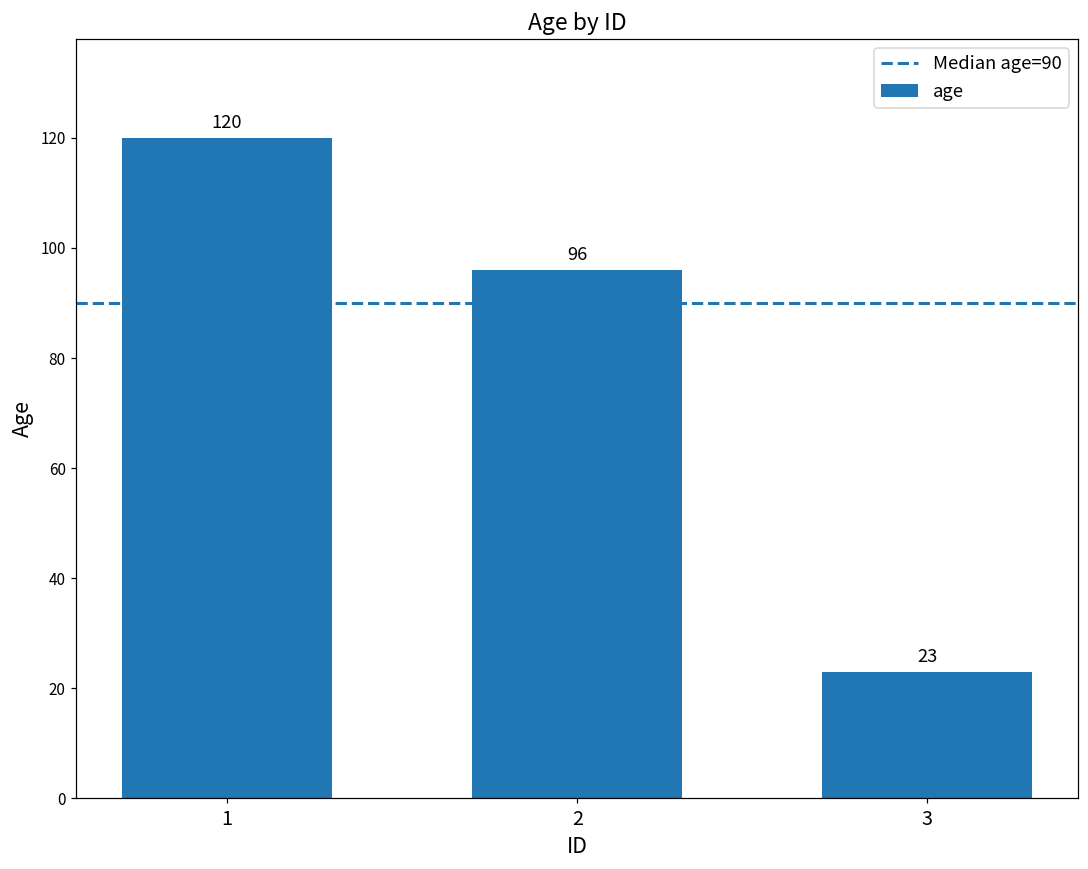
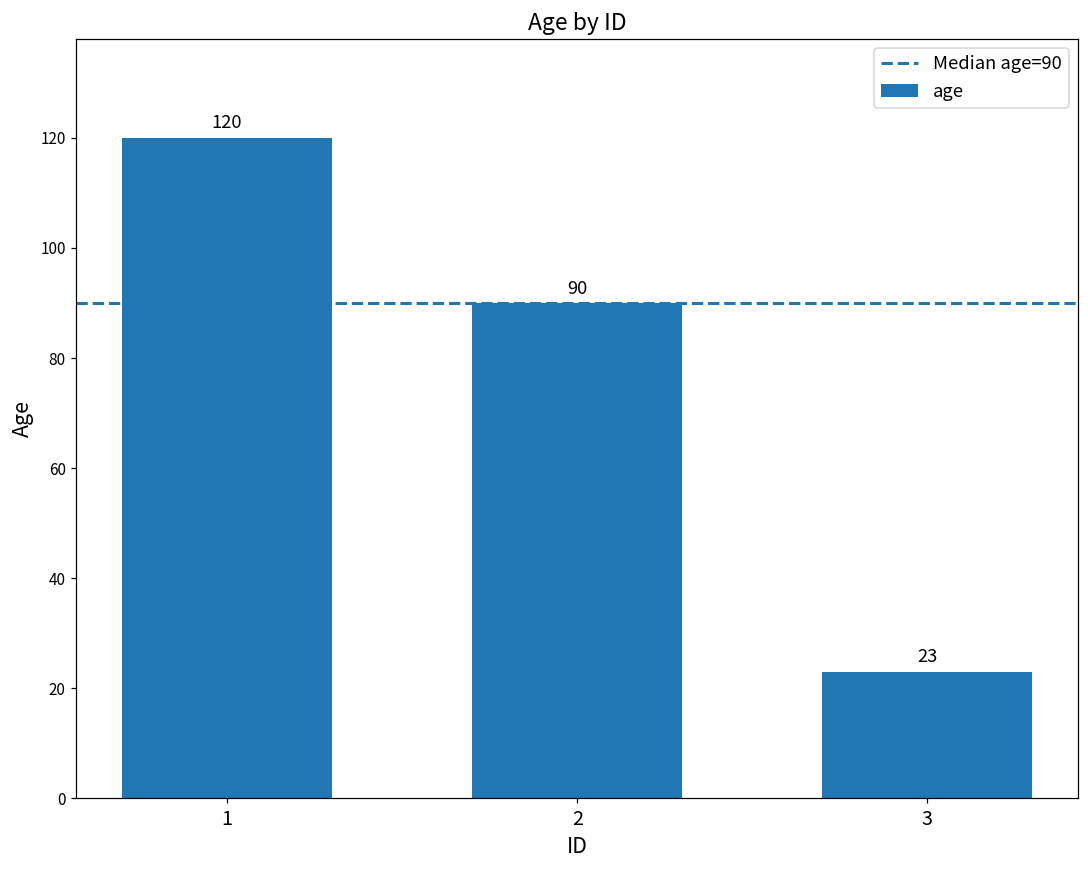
2: 96 -> 90
